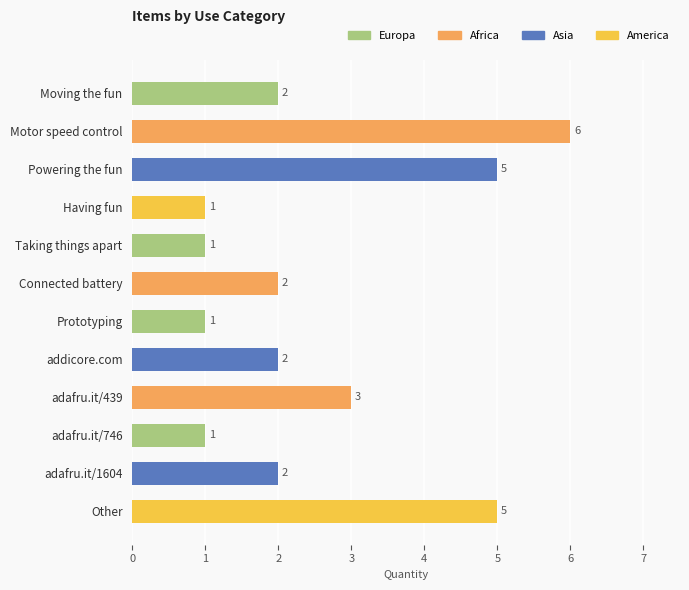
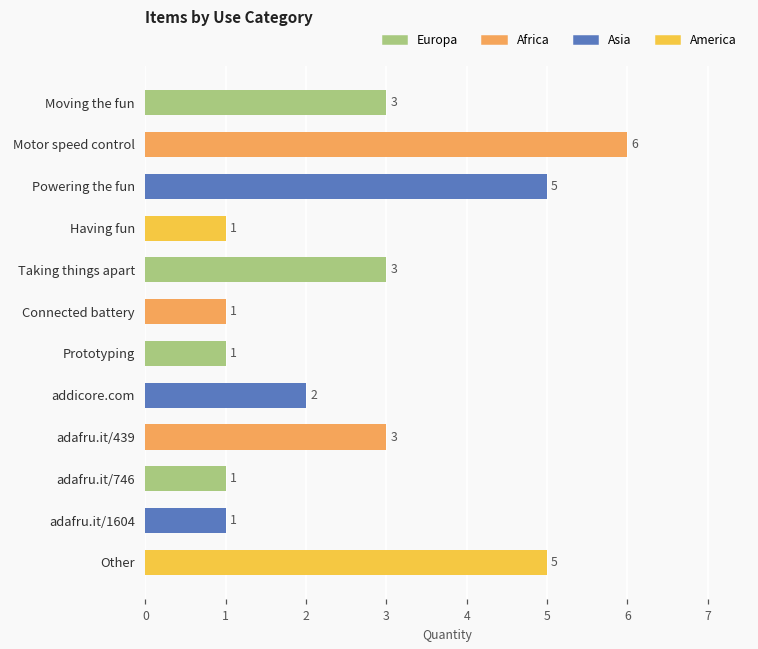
Moving the fun: 2 -> 3
Taking things apart: 1 -> 3
Connected battery: 2 -> 1
adafru.it/1604: 2 -> 1
